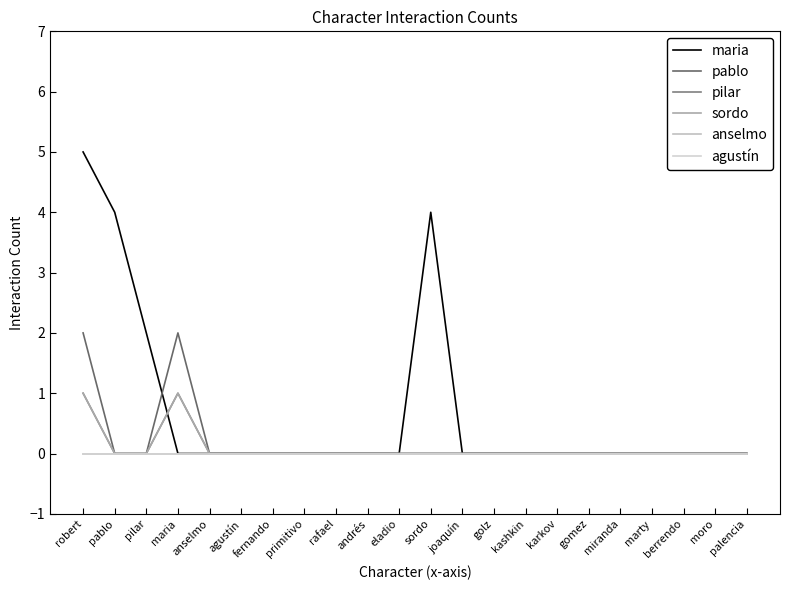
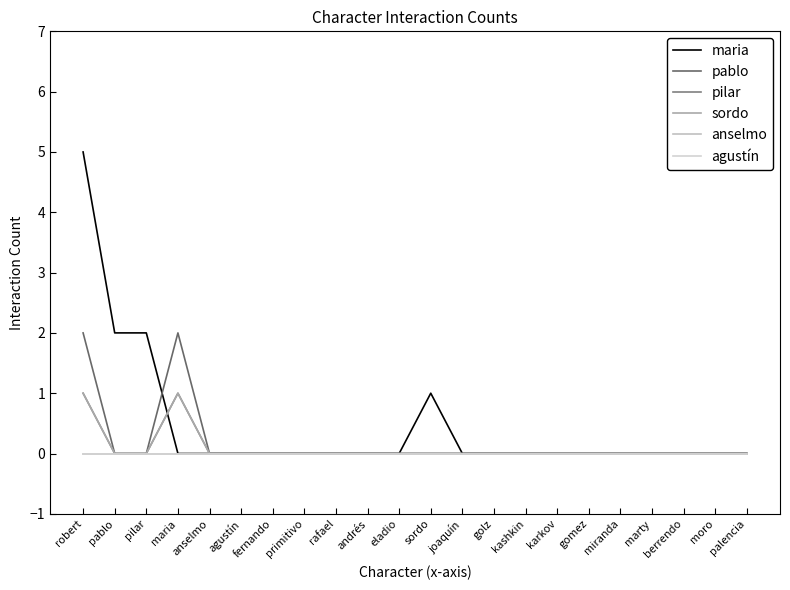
maria, pablo: 4 -> 2
maria, sordo: 4 -> 1
